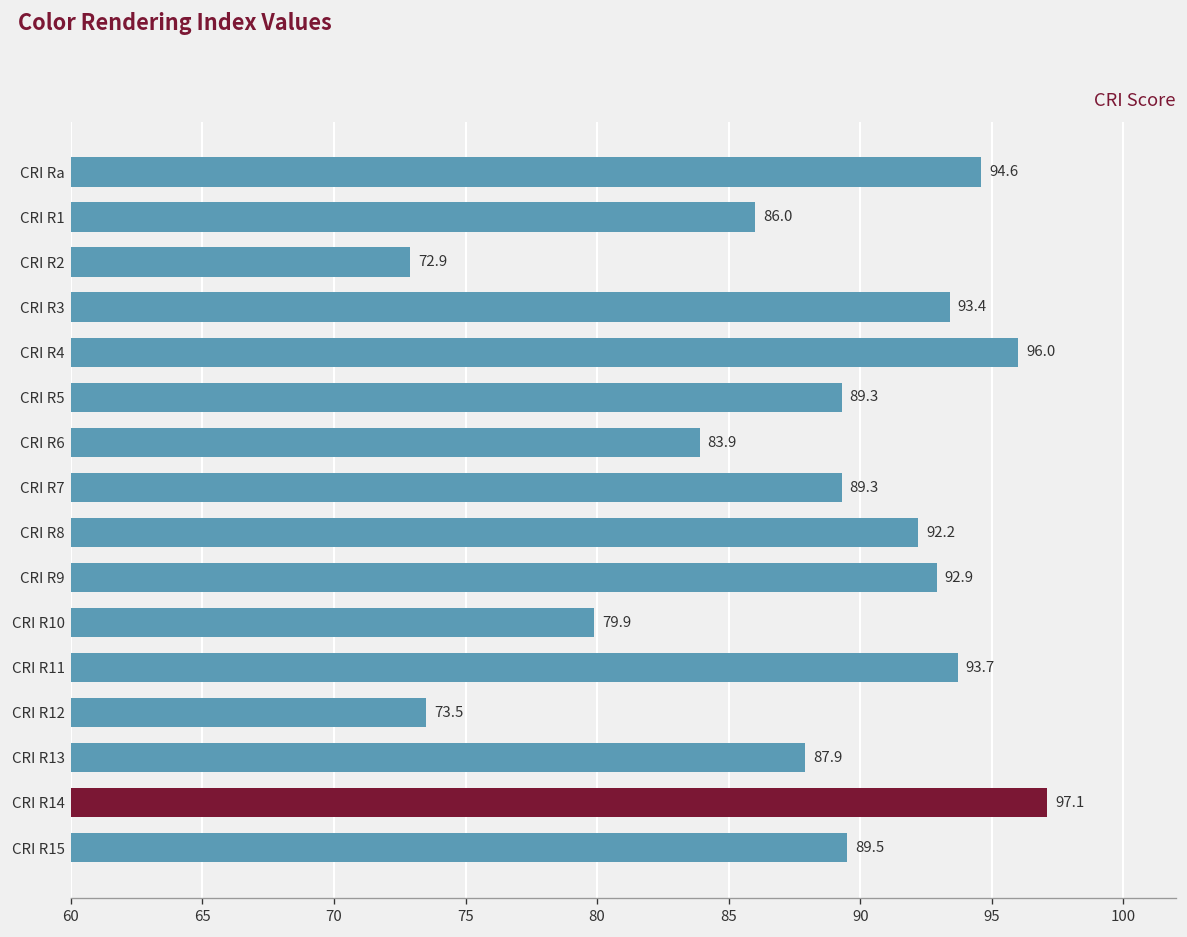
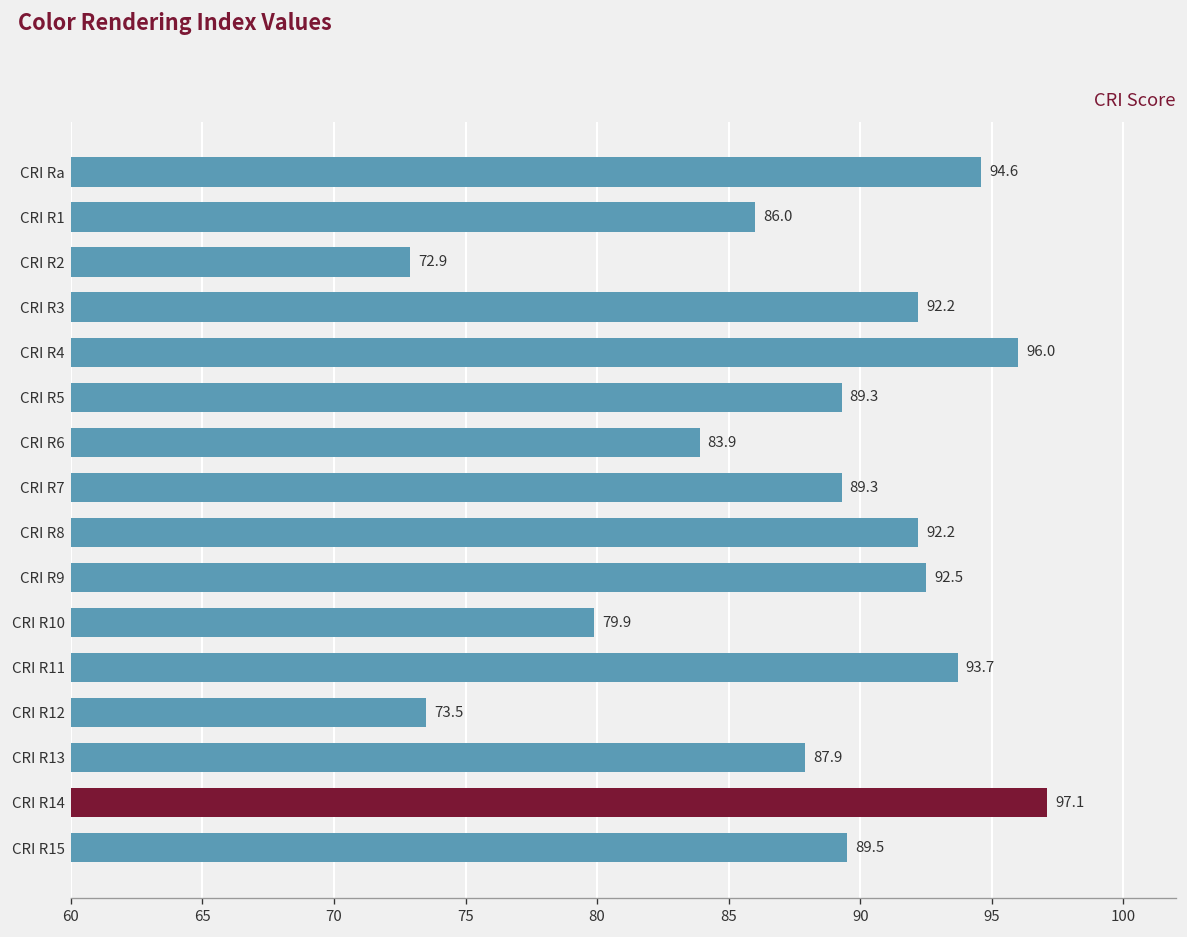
CRI R3: 93.4 -> 92.2
CRI R9: 92.9 -> 92.5
